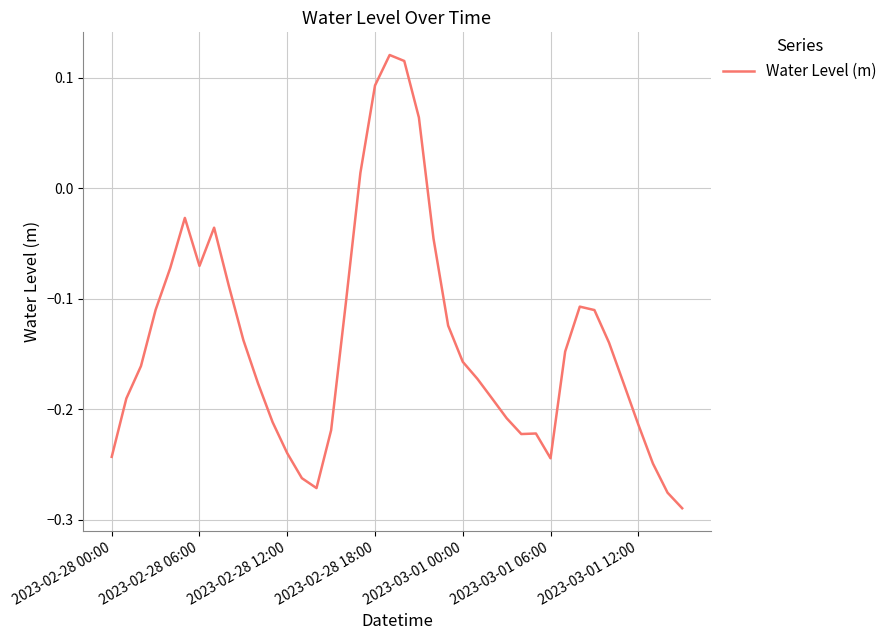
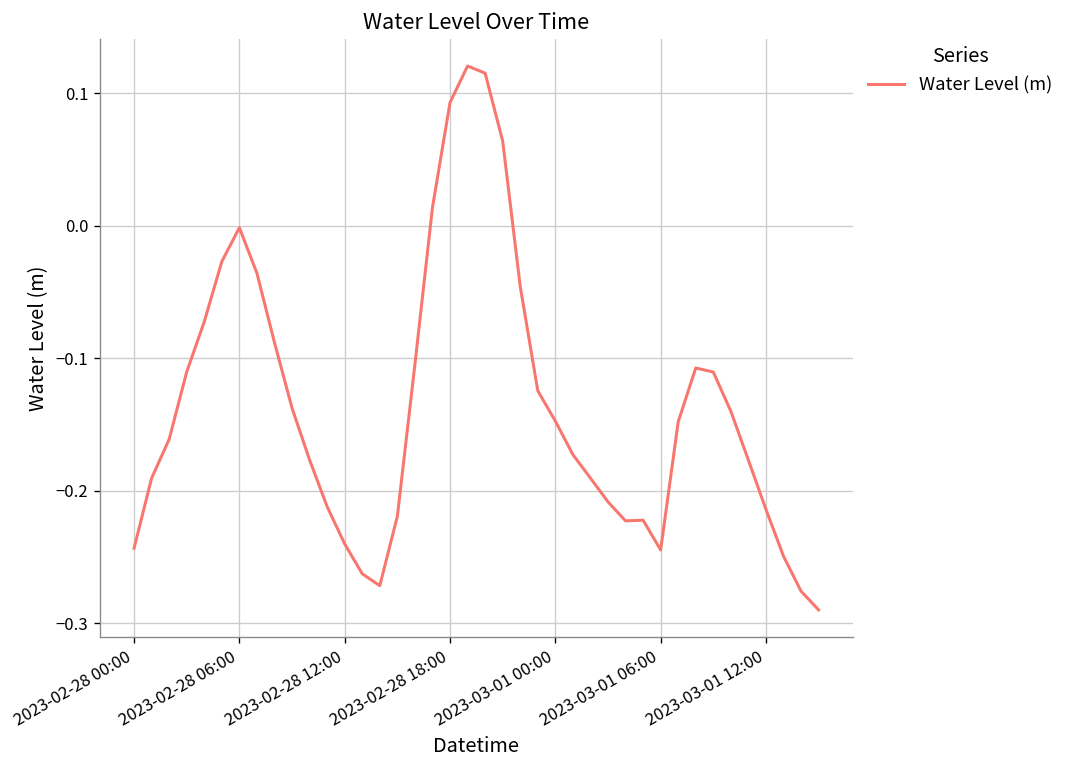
2023-02-28 06:00: -0.070 -> -0.001
2023-03-01 00:00: -0.157 -> -0.147
